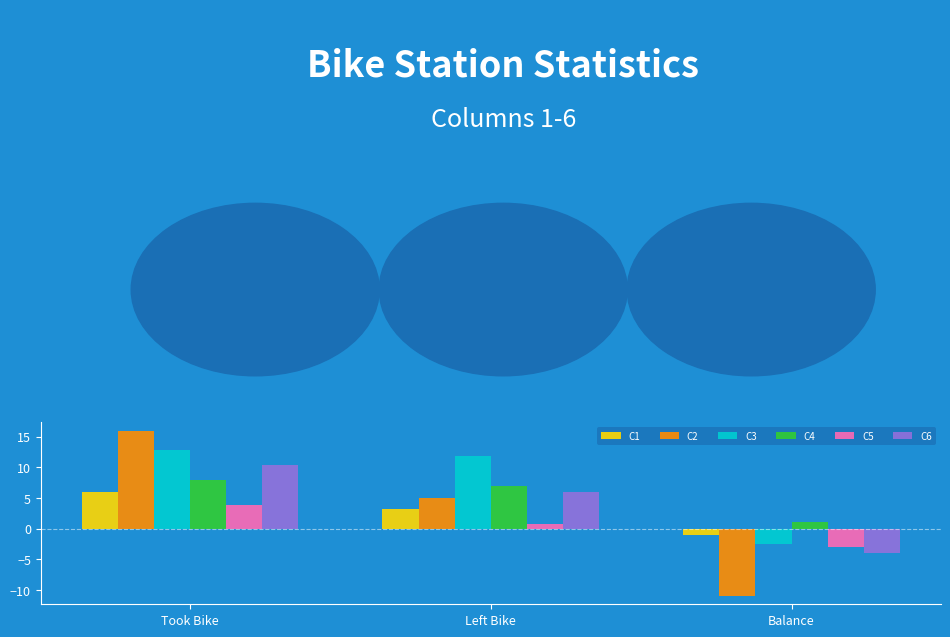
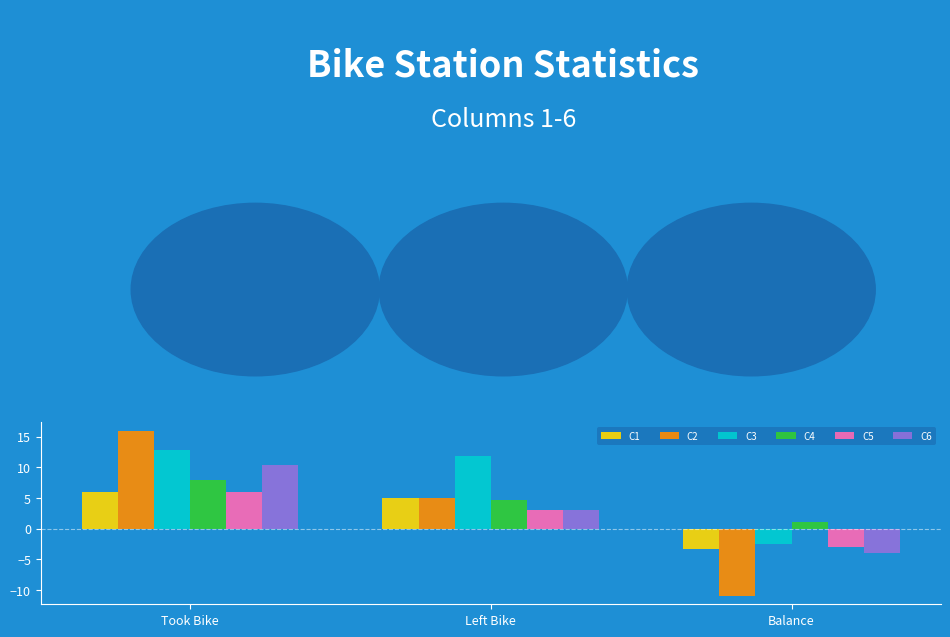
C5, Took Bike: 4 -> 6
C1, Left Bike: 3 -> 5
C4, Left Bike: 7 -> 5
C5, Left Bike: 1 -> 3
C6, Left Bike: 6 -> 3
C1, Balance: -1 -> -3
